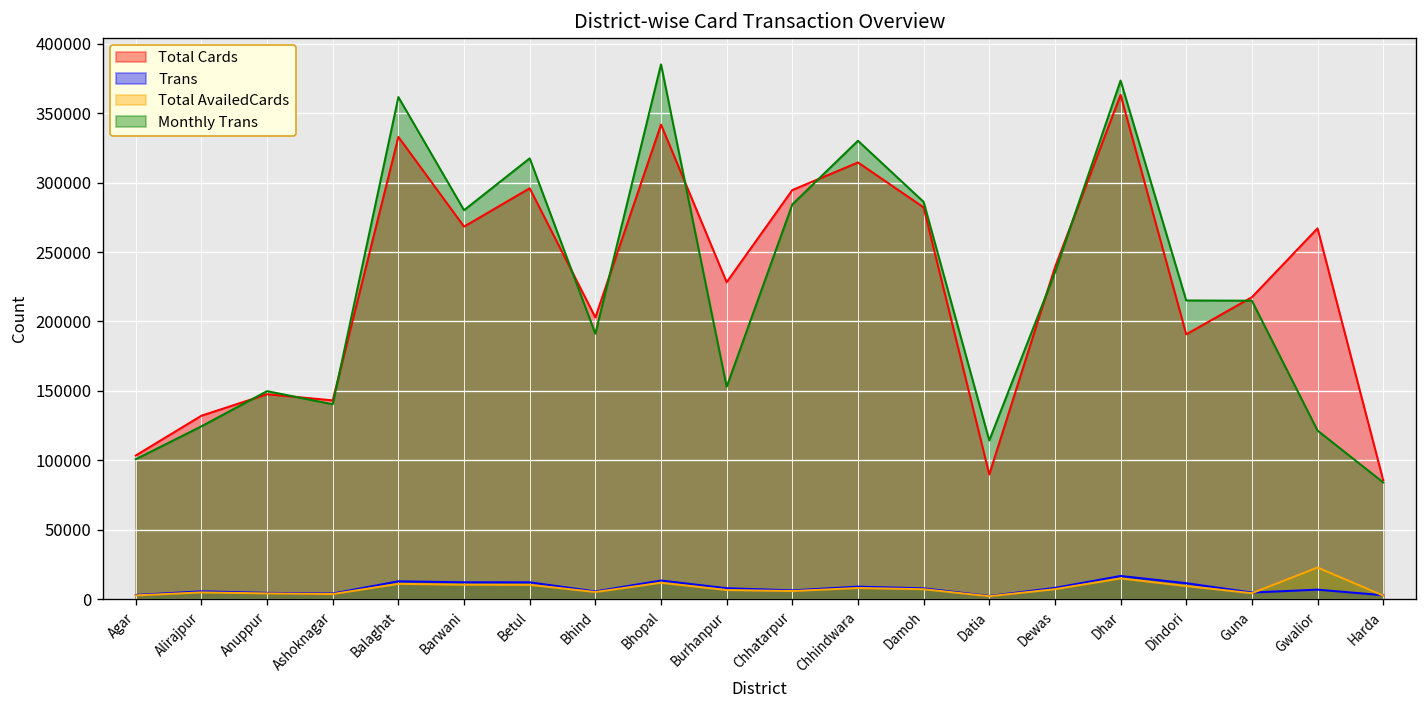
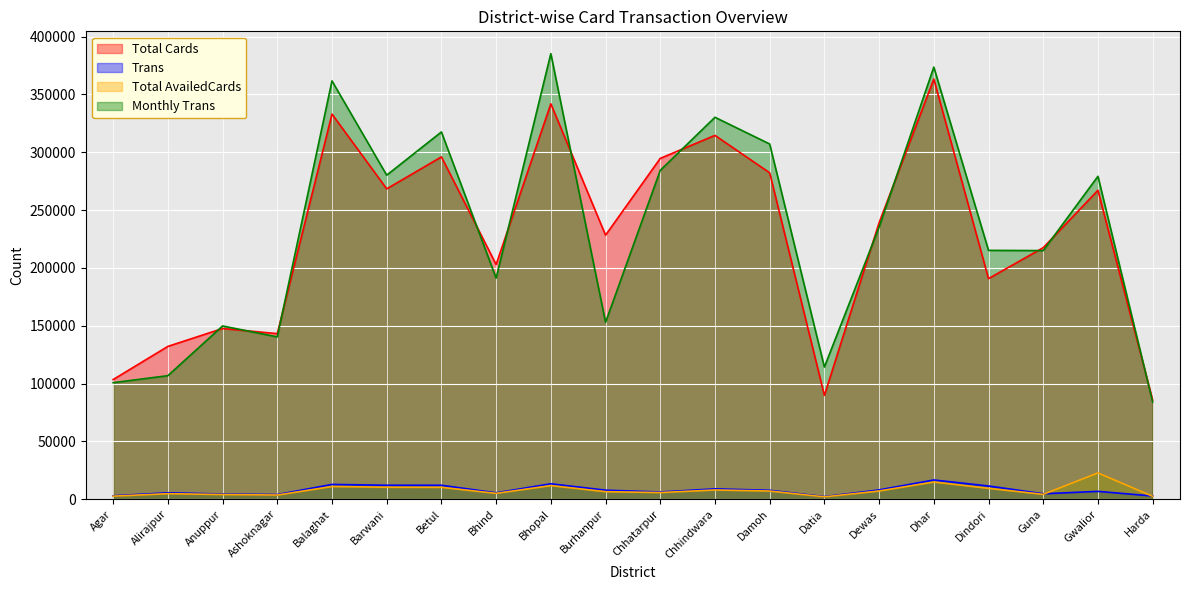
Monthly Trans, Alirajpur: 124000 -> 107000
Monthly Trans, Damoh: 286000 -> 307000
Monthly Trans, Gwalior: 121000 -> 279000
